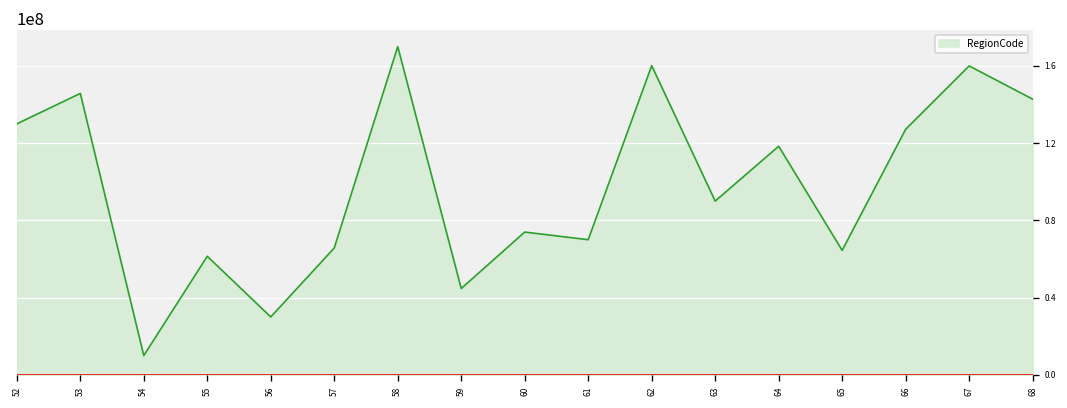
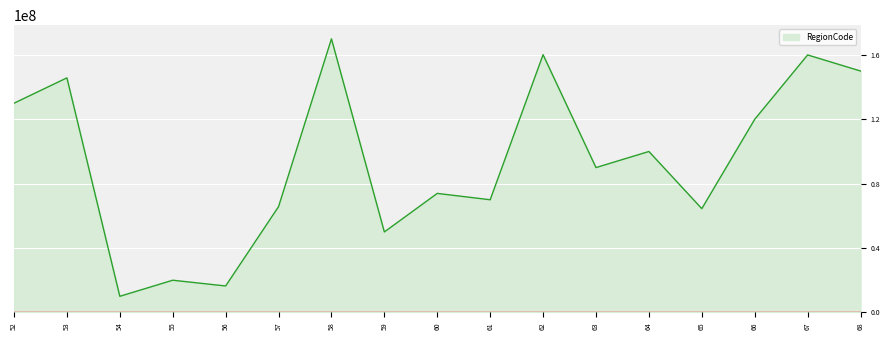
55: 61000000 -> 20000000
56: 30000000 -> 16000000
59: 45000000 -> 50000000
64: 118000000 -> 100000000
66: 127000000 -> 120000000
68: 143000000 -> 150000000
